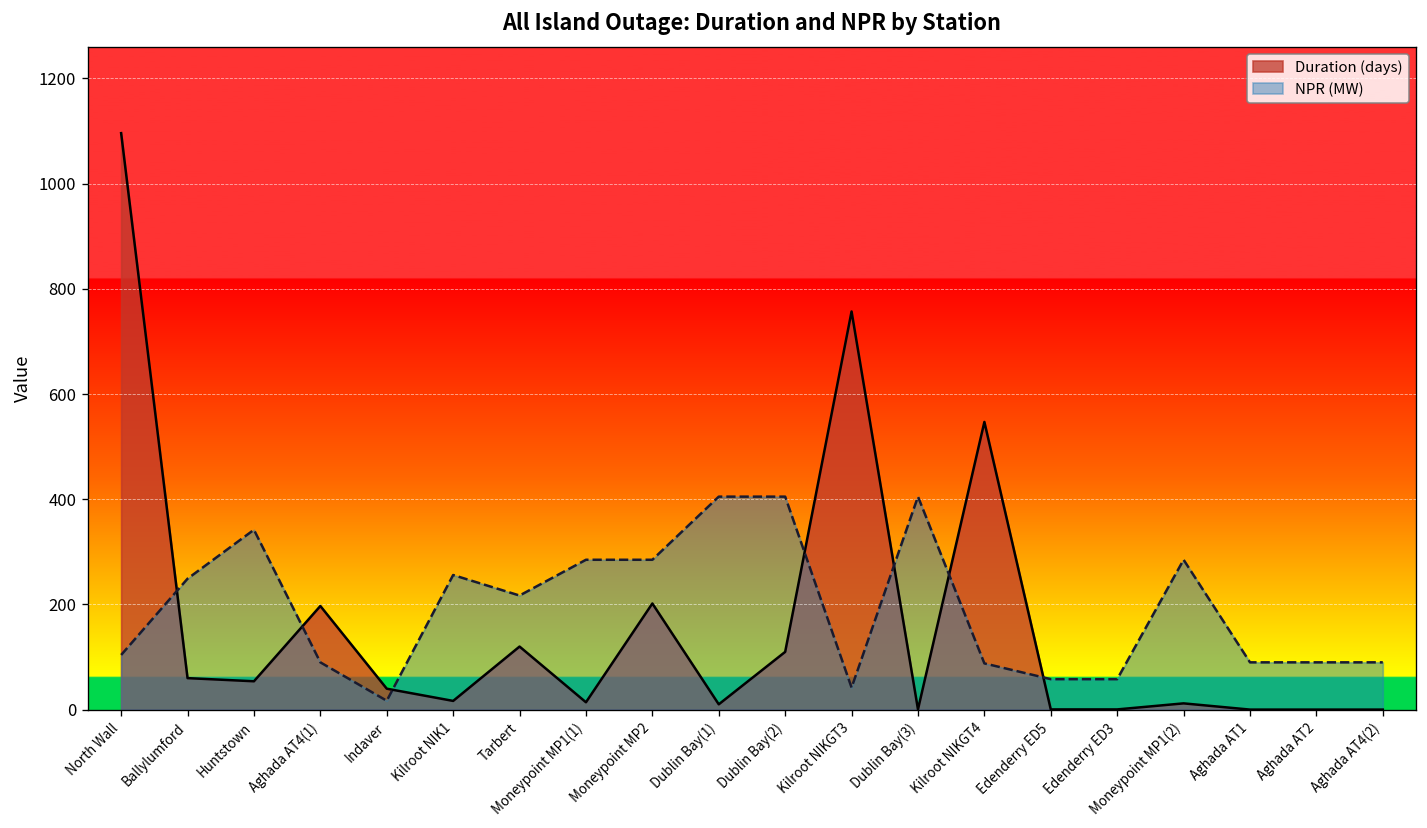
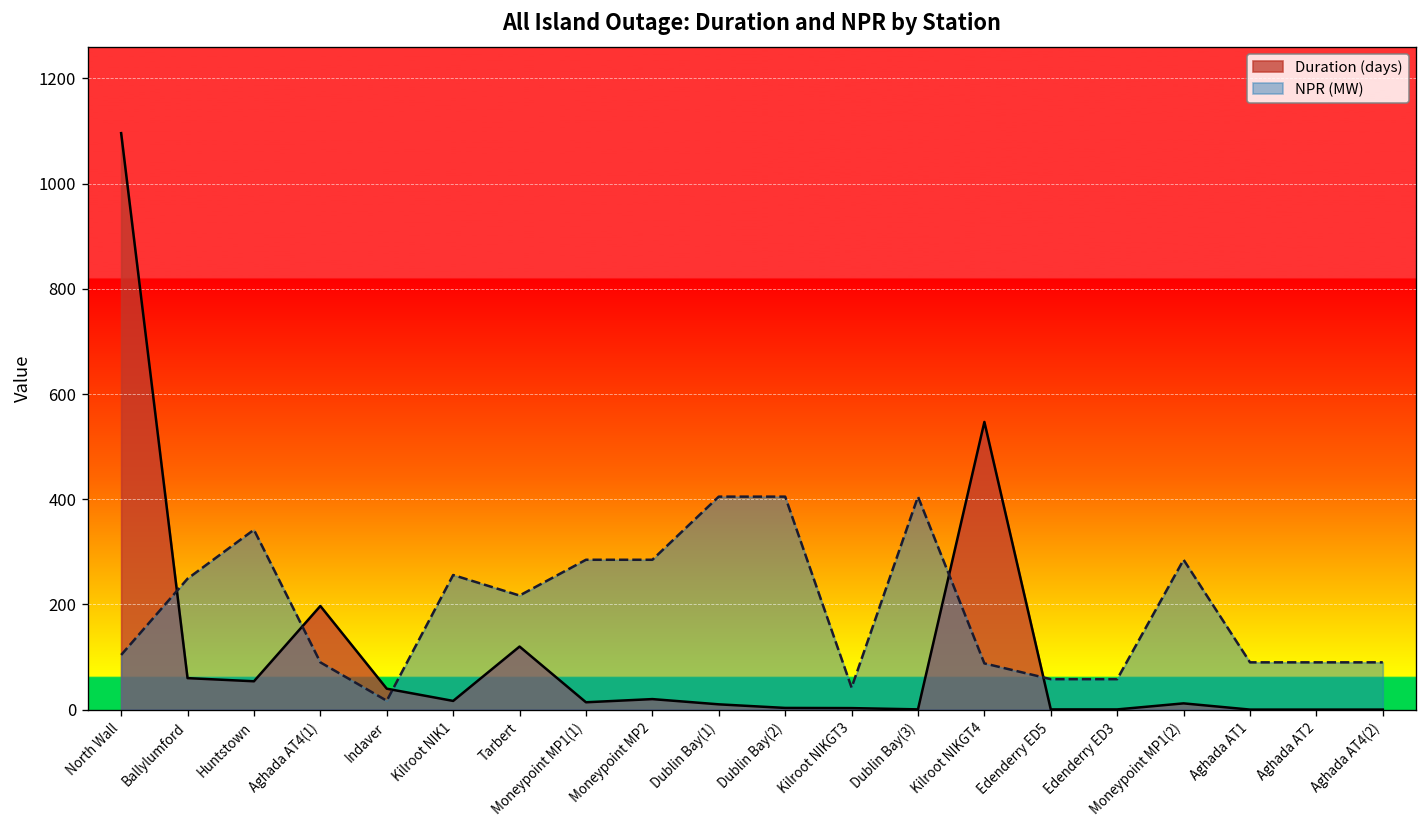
Duration (days), Moneypoint MP2: 200 -> 20
Duration (days), Dublin Bay(2): 110 -> 0
Duration (days), Kilroot NIKGT3: 760 -> 0
